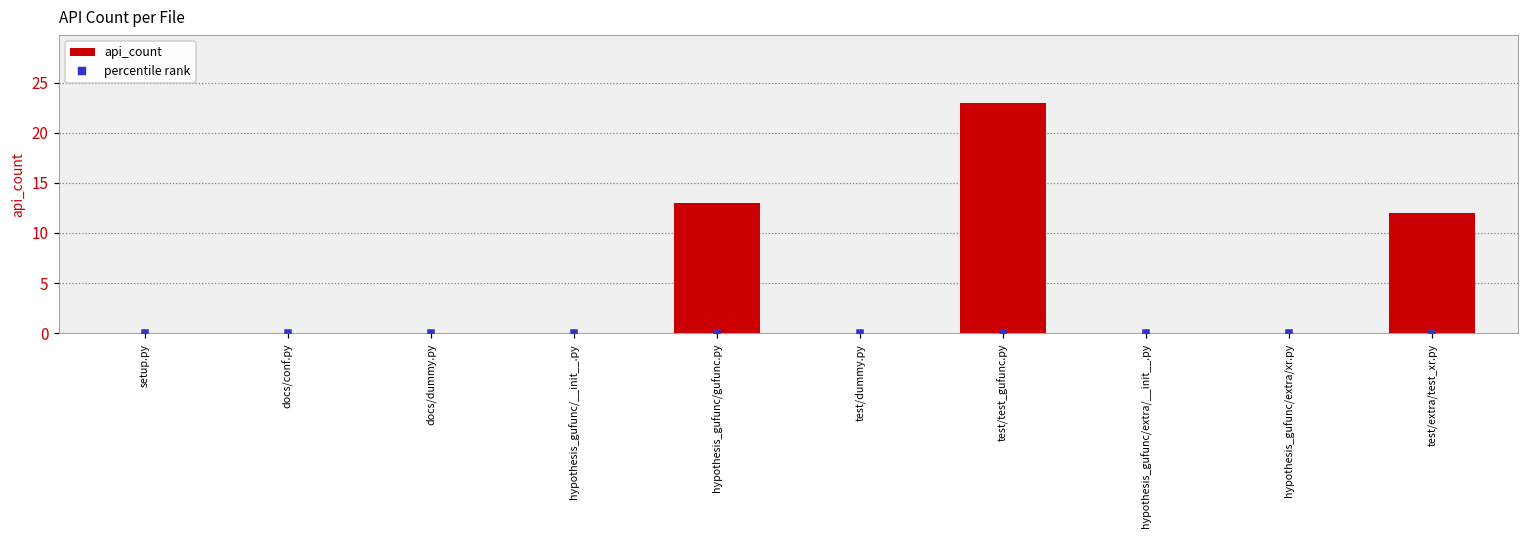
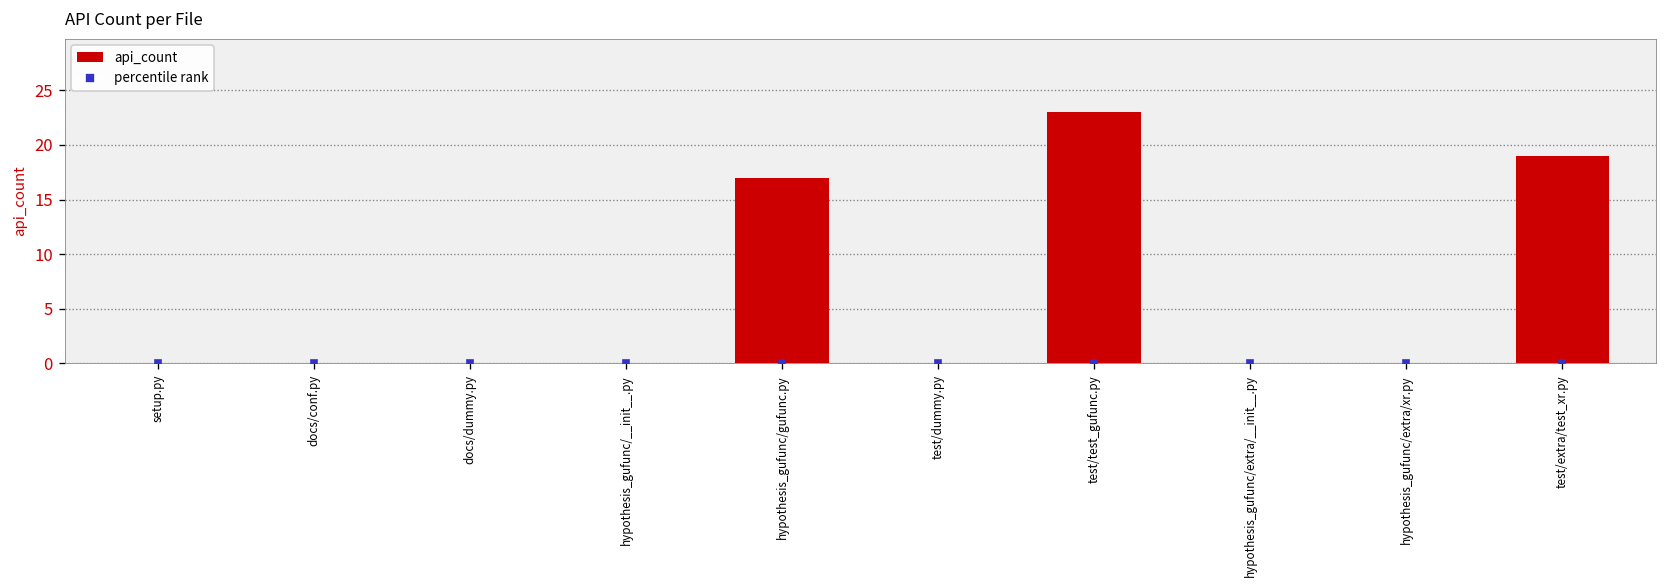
api_count, hypothesis_gufunc/gufunc.py: 13 -> 17
api_count, test/extra/test_xr.py: 12 -> 19
